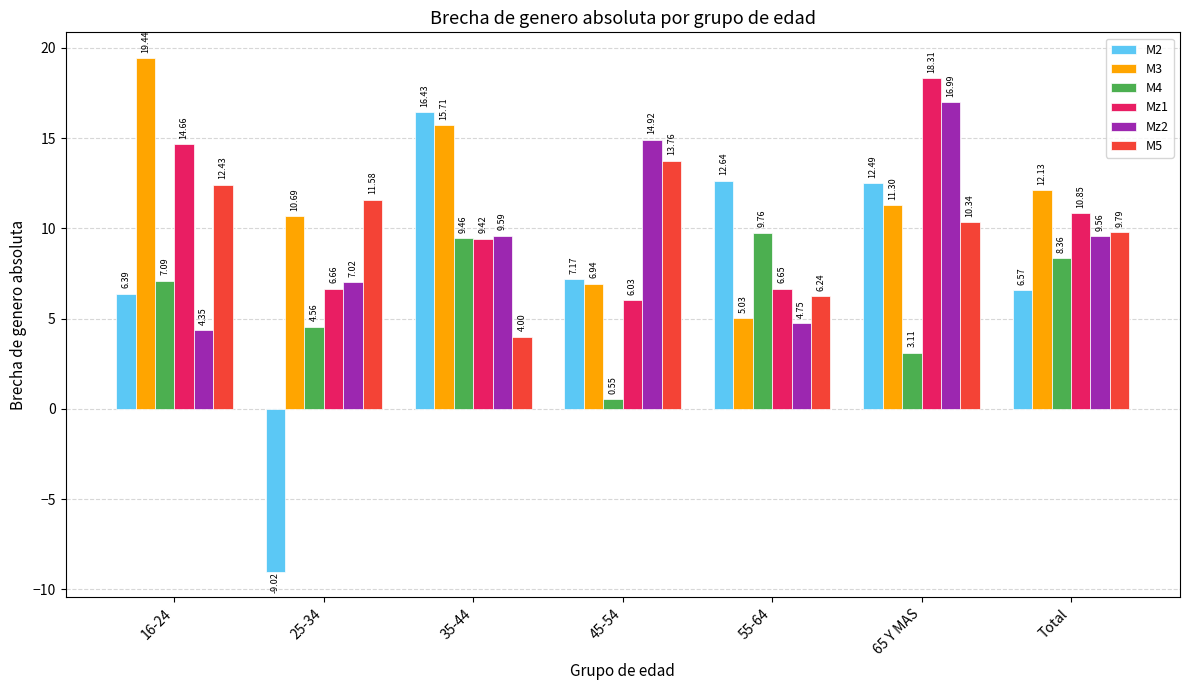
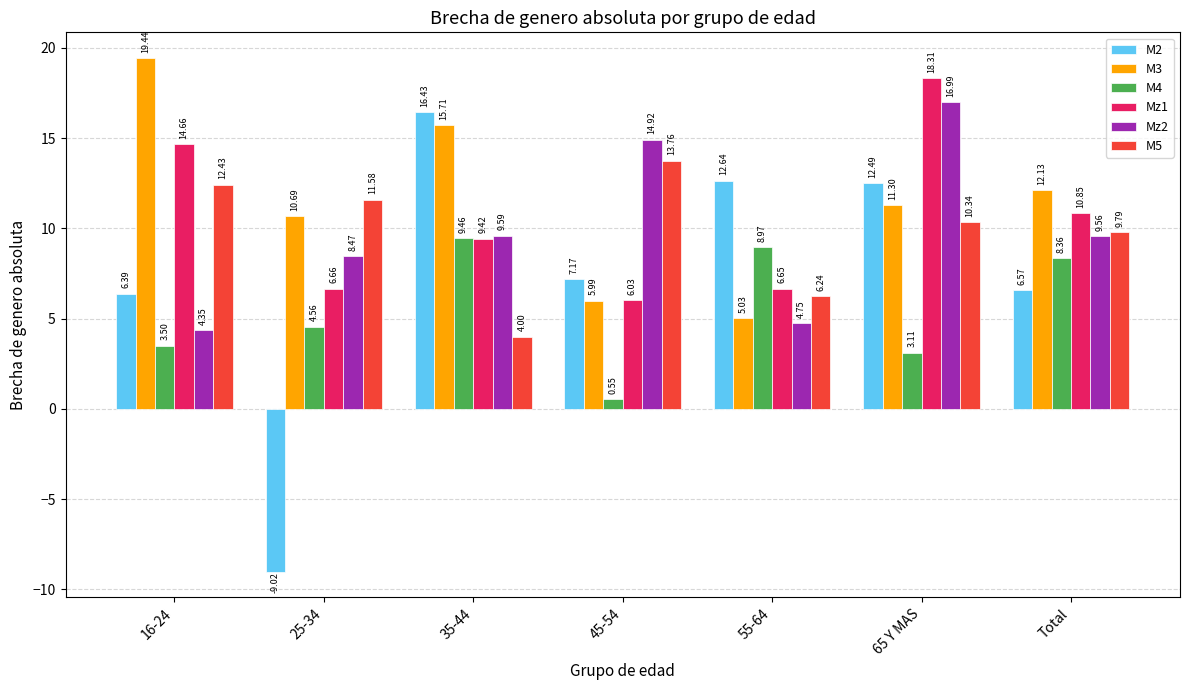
M4, 16-24: 7.09 -> 3.50
Mz2, 25-34: 7.02 -> 8.47
M3, 45-54: 6.94 -> 5.99
M4, 55-64: 9.76 -> 8.97
